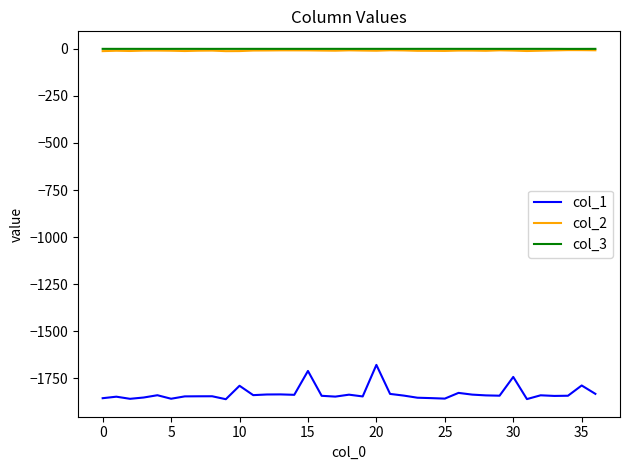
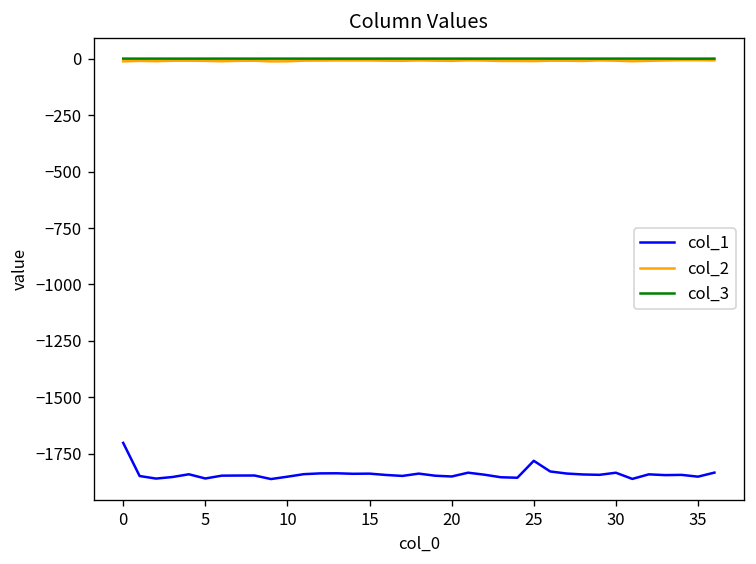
col_1, 0: -1860 -> -1700
col_1, 10: -1790 -> -1850
col_1, 15: -1710 -> -1840
col_1, 20: -1680 -> -1850
col_1, 25: -1860 -> -1780
col_1, 30: -1740 -> -1830
col_1, 35: -1790 -> -1850
